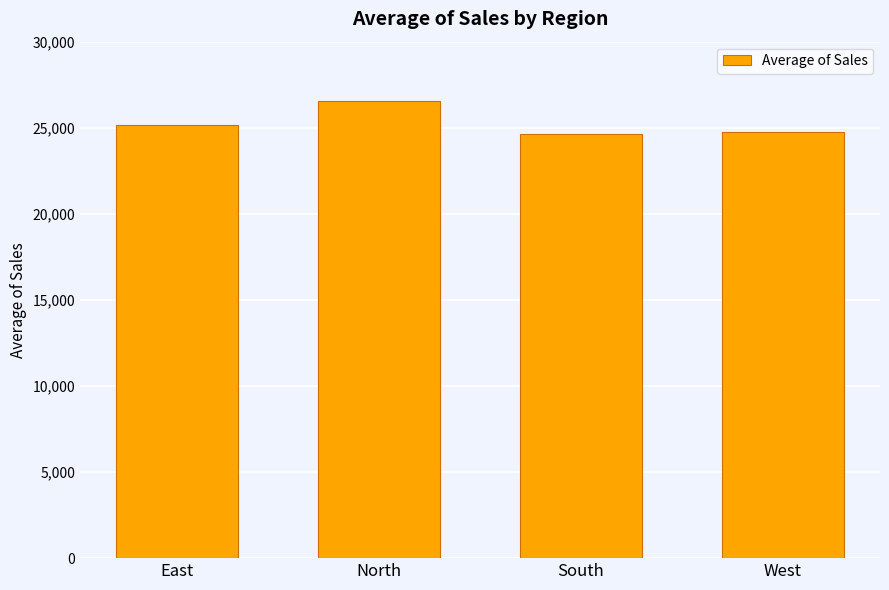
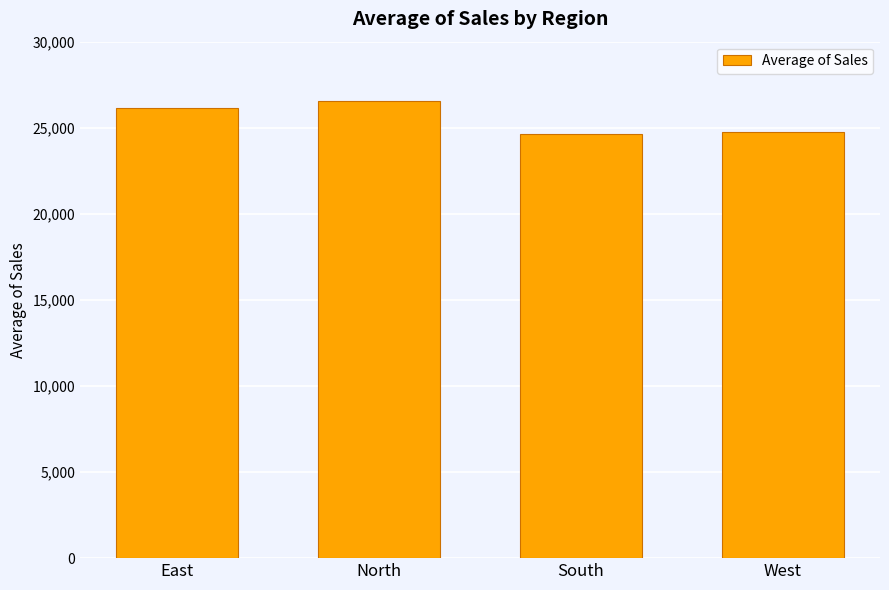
East: 25,200 -> 26,100
